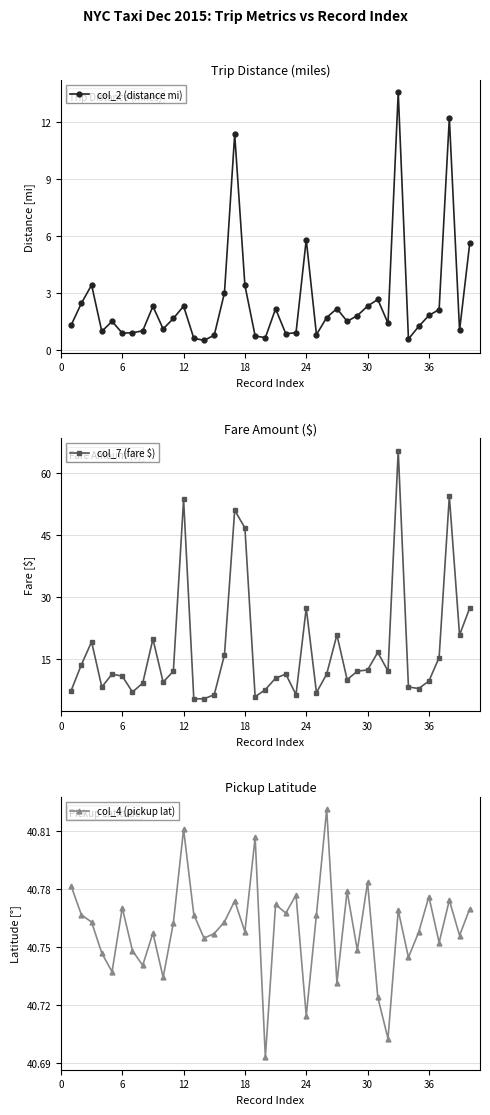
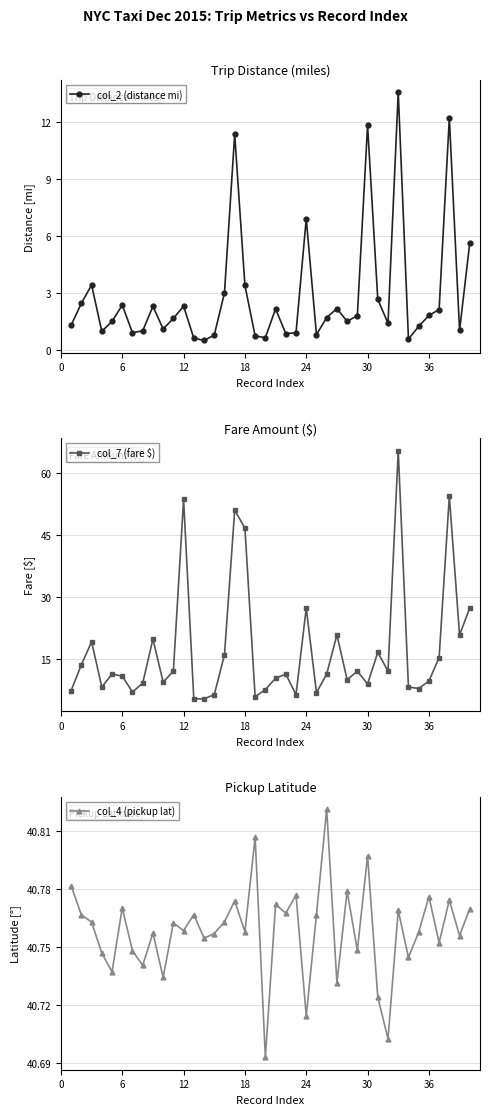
Trip Distance (miles), 6: 0.9 -> 2.4
Trip Distance (miles), 24: 5.8 -> 6.9
Trip Distance (miles), 30: 2.3 -> 11.8
Fare Amount ($), 30: 12 -> 9
Pickup Latitude, 12: 40.811 -> 40.758
Pickup Latitude, 30: 40.783 -> 40.797
